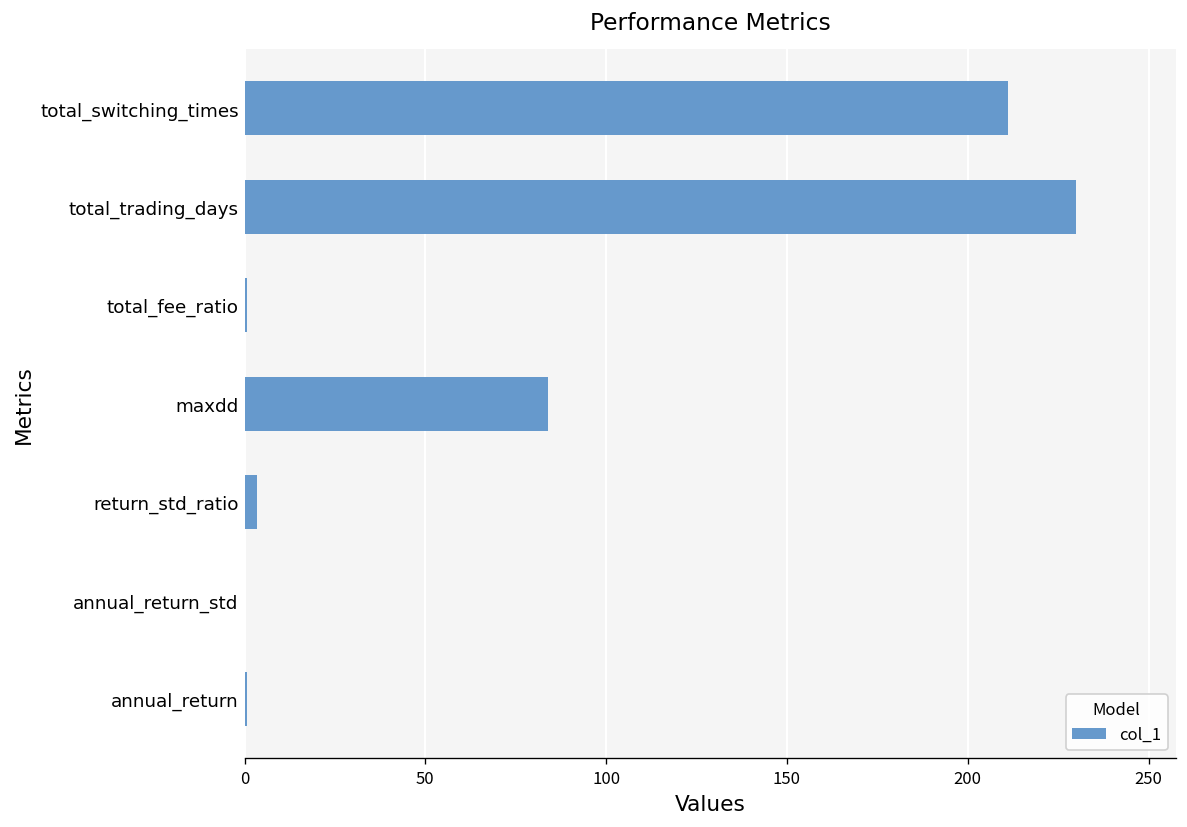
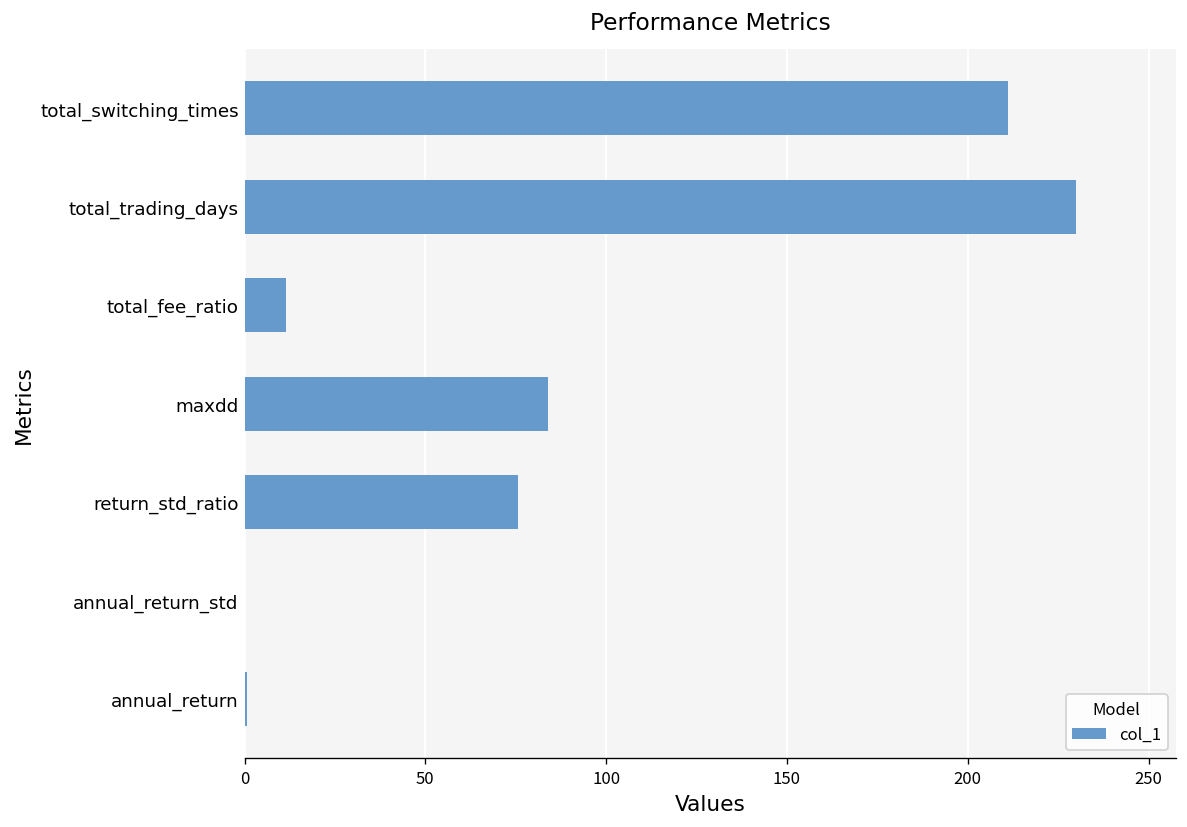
total_fee_ratio: 1 -> 11
return_std_ratio: 3 -> 75
